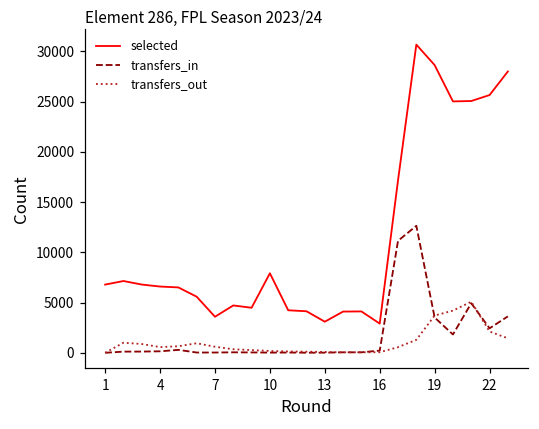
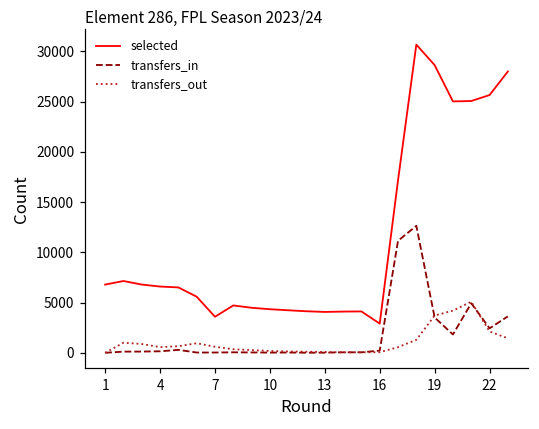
selected, 10: 8000 -> 4000
selected, 13: 3000 -> 4000
